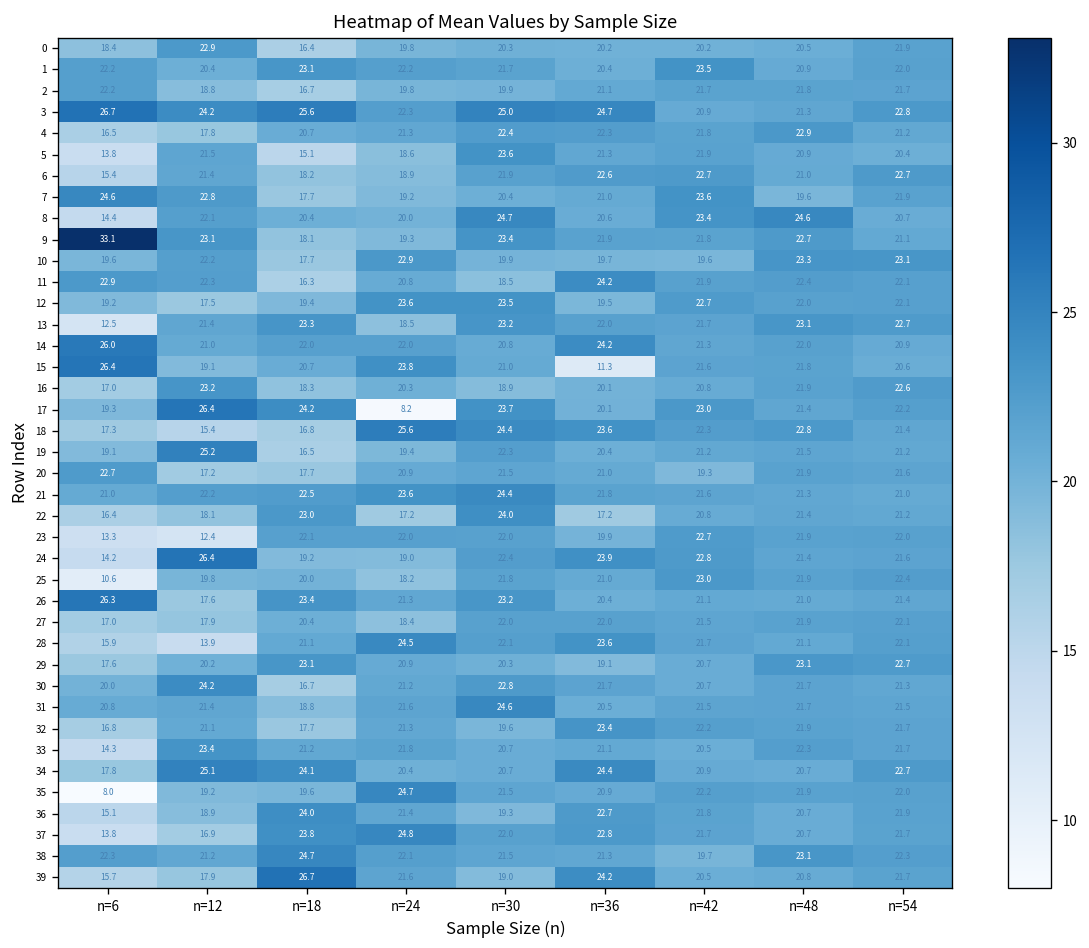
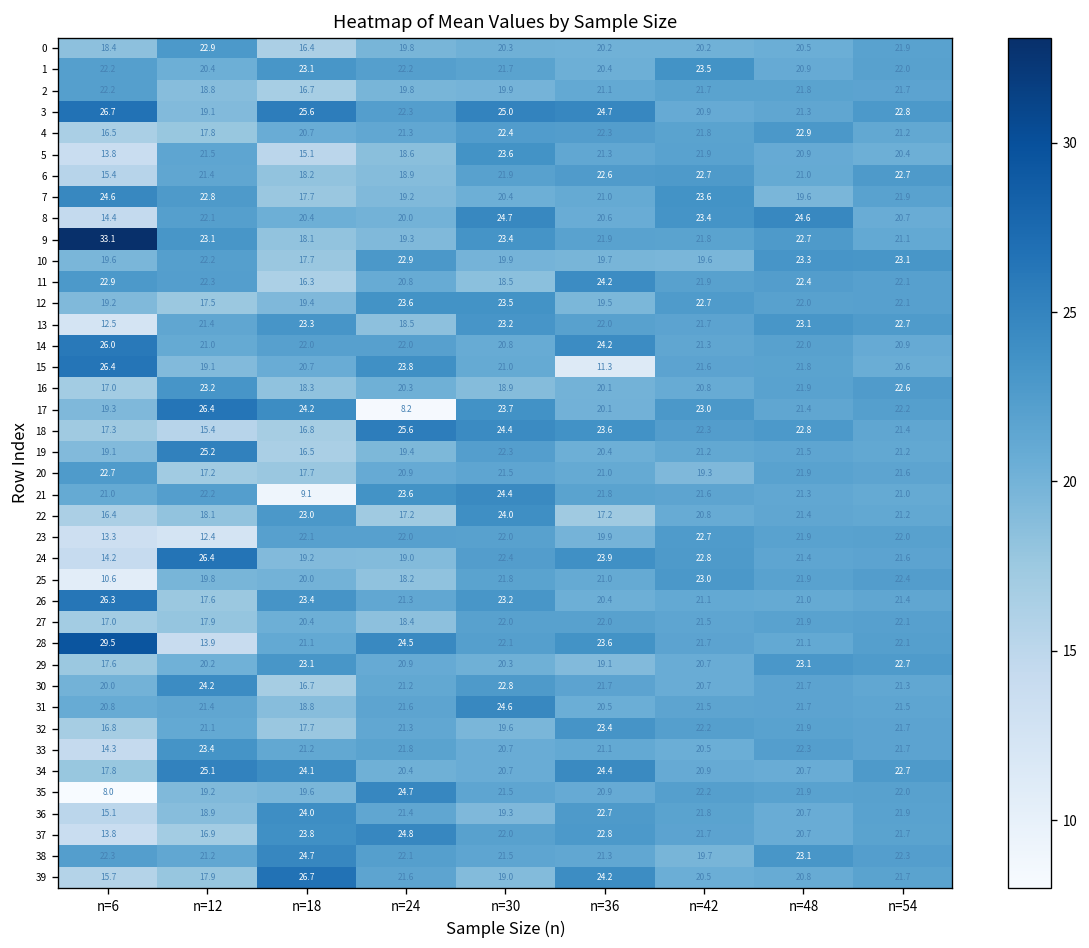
3, n=12: 24.2 -> 19.1
21, n=18: 22.5 -> 9.1
28, n=6: 15.9 -> 29.5
